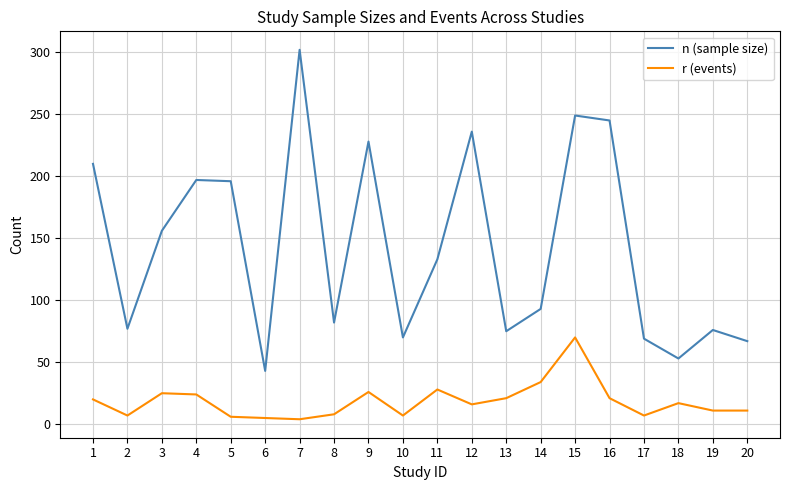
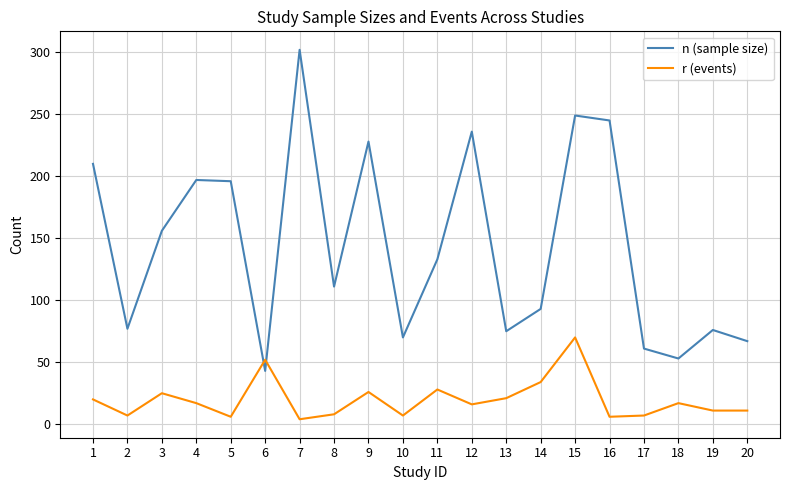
r (events), 4: 24 -> 17
r (events), 6: 5 -> 52
n (sample size), 8: 82 -> 111
r (events), 16: 21 -> 6
n (sample size), 17: 69 -> 61
